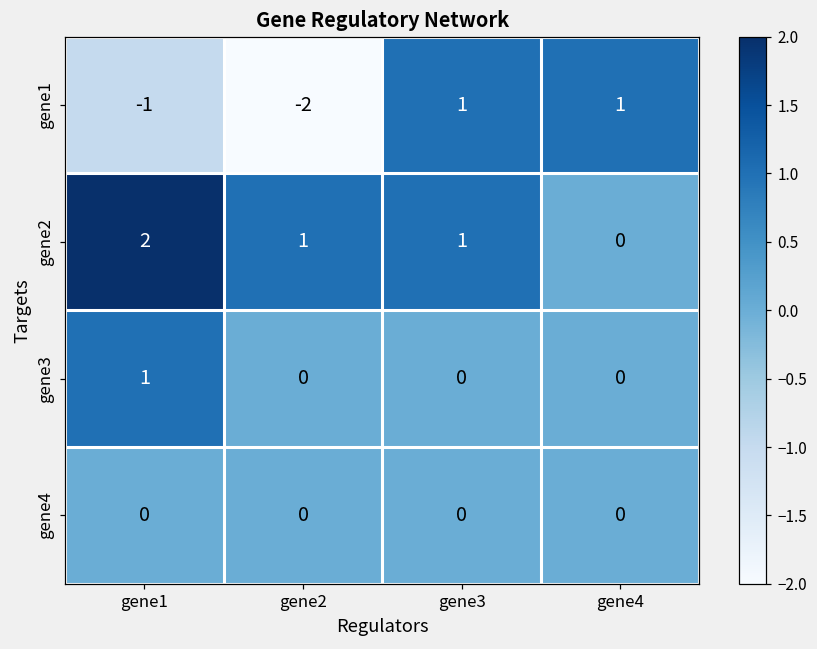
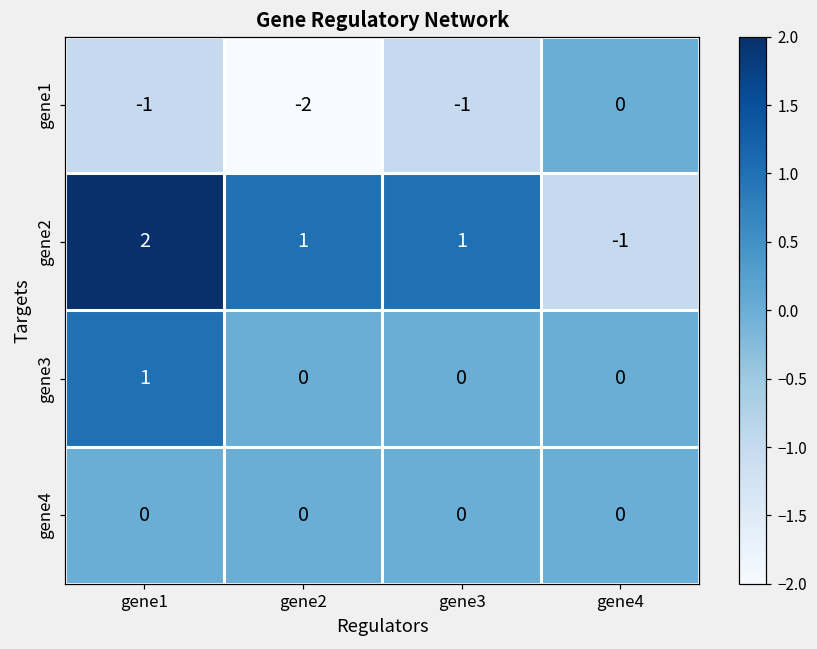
gene1, gene3: 1 -> -1
gene1, gene4: 1 -> 0
gene2, gene4: 0 -> -1
